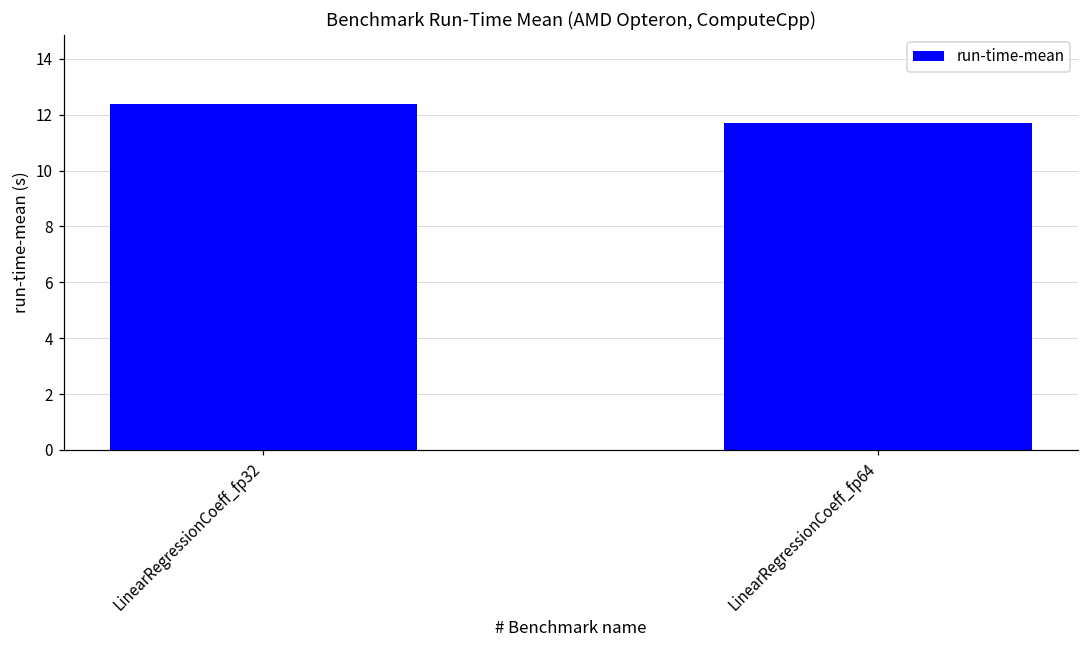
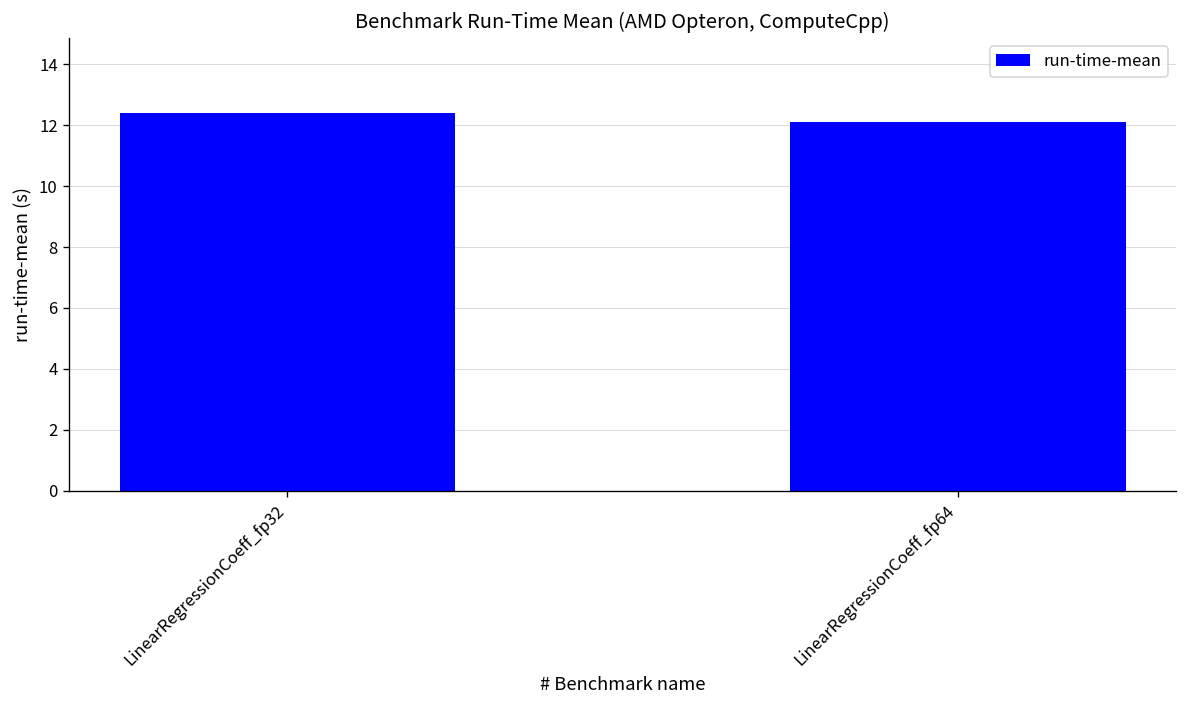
LinearRegressionCoeff_fp64: 11.7 -> 12.1
